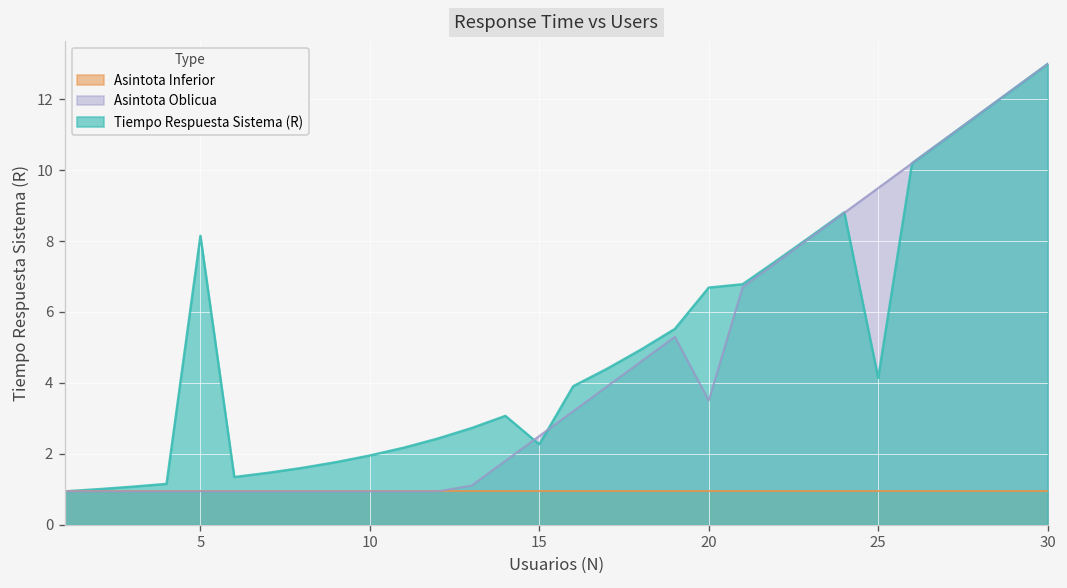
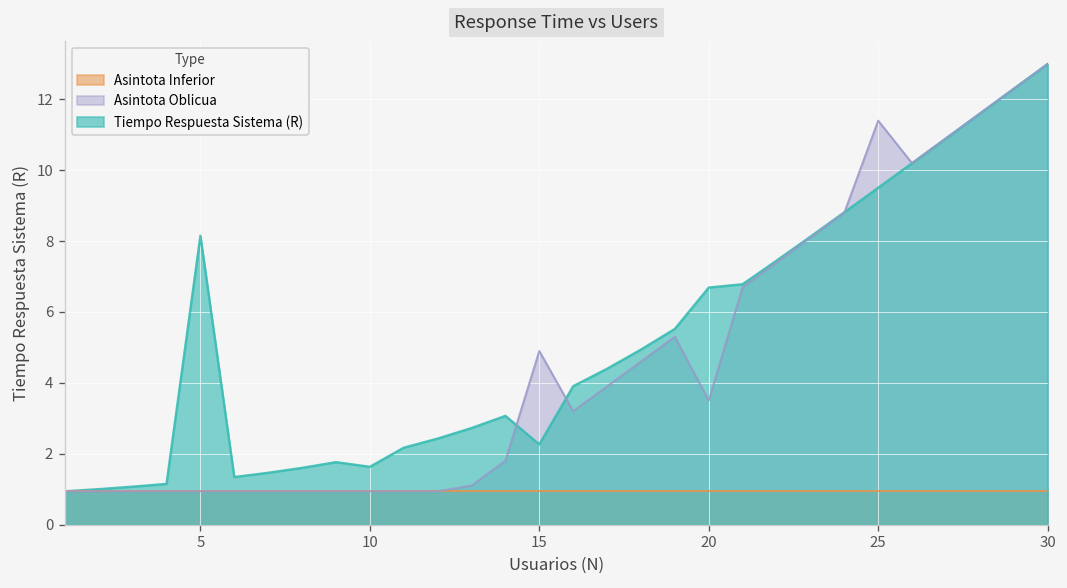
Tiempo Respuesta Sistema (R), 10: 2.0 -> 1.6
Asintota Oblicua, 15: 2.5 -> 4.9
Asintota Oblicua, 25: 9.5 -> 11.4
Tiempo Respuesta Sistema (R), 25: 4.1 -> 9.5
